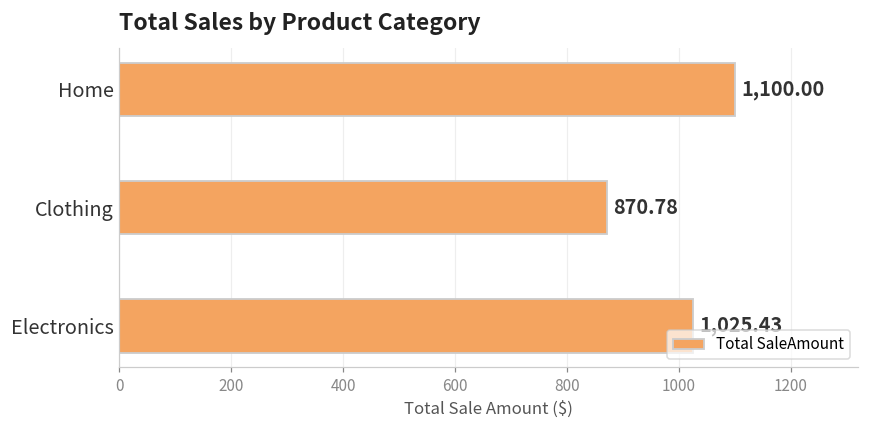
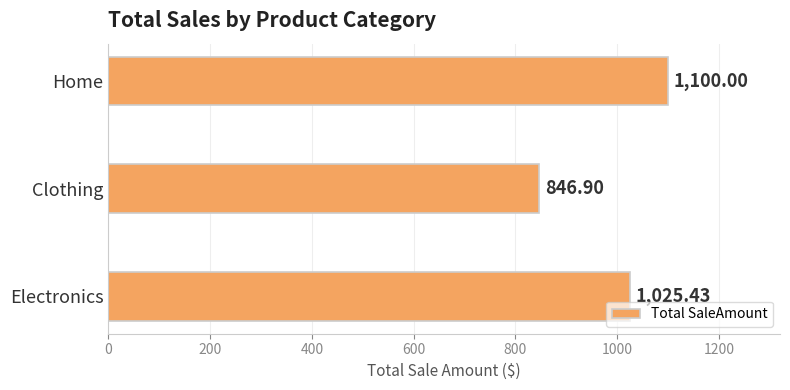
Clothing: 870.78 -> 846.90
